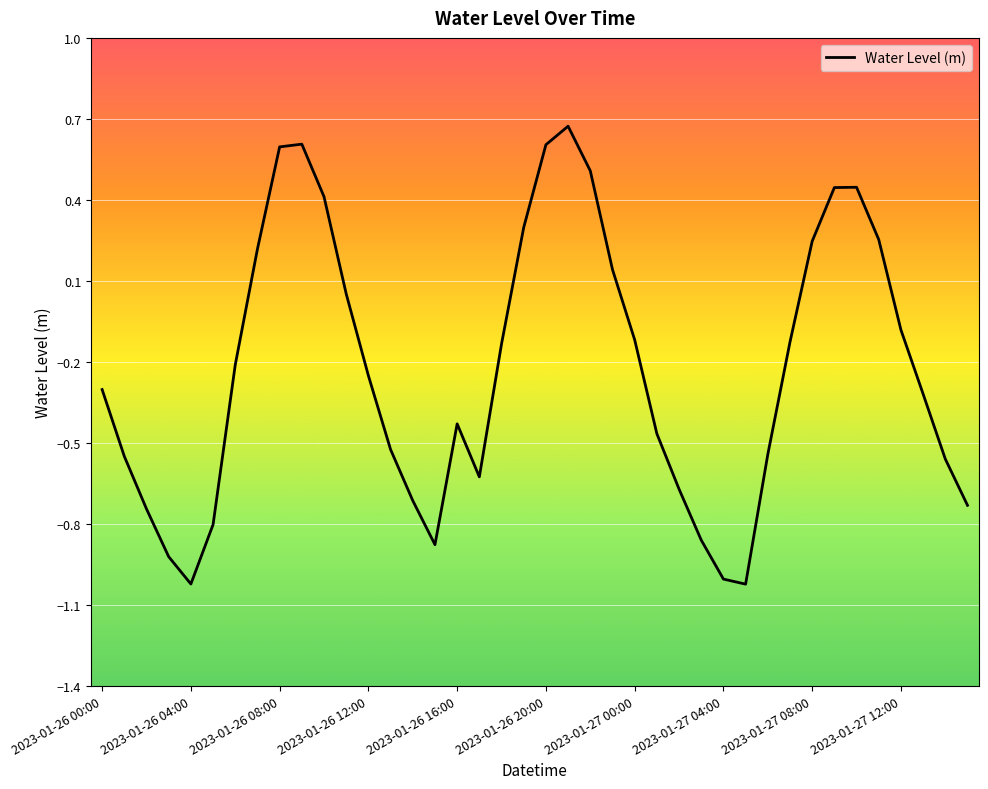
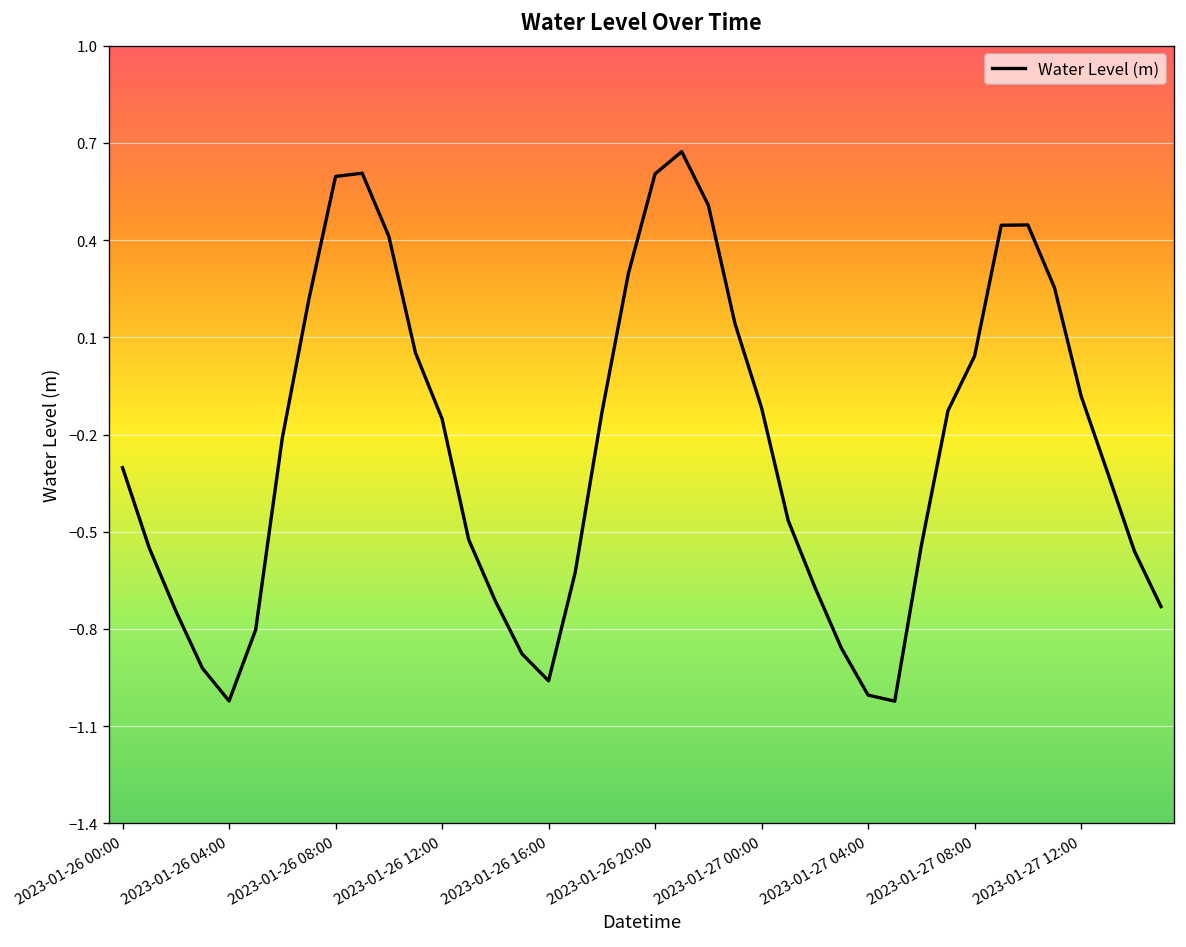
2023-01-26 12:00: -0.25 -> -0.15
2023-01-26 16:00: -0.43 -> -0.96
2023-01-27 08:00: 0.25 -> 0.04
